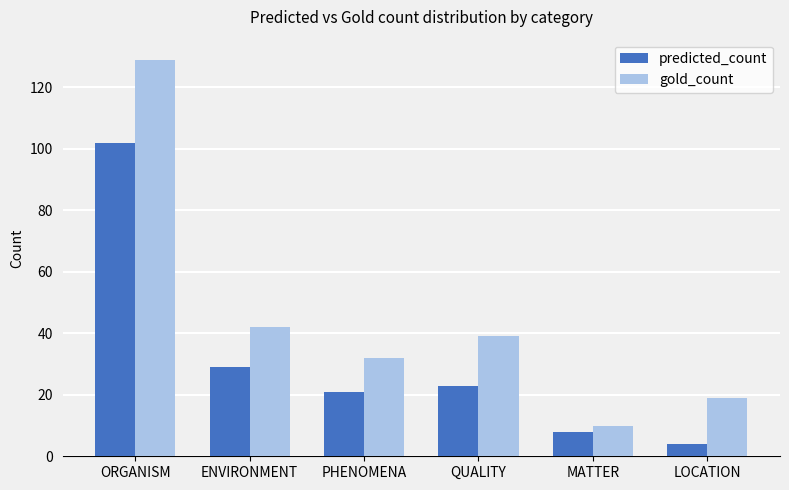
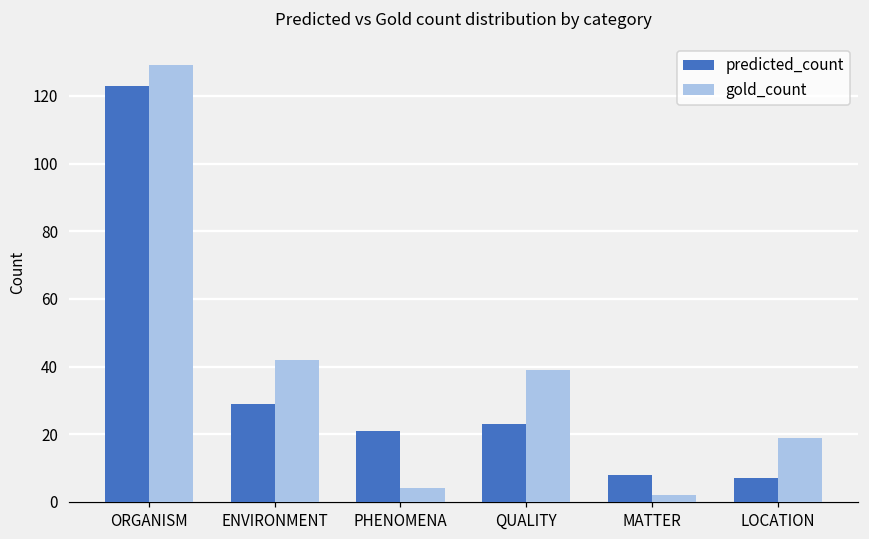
predicted_count, ORGANISM: 102 -> 123
gold_count, PHENOMENA: 32 -> 4
gold_count, MATTER: 10 -> 2
predicted_count, LOCATION: 4 -> 7
